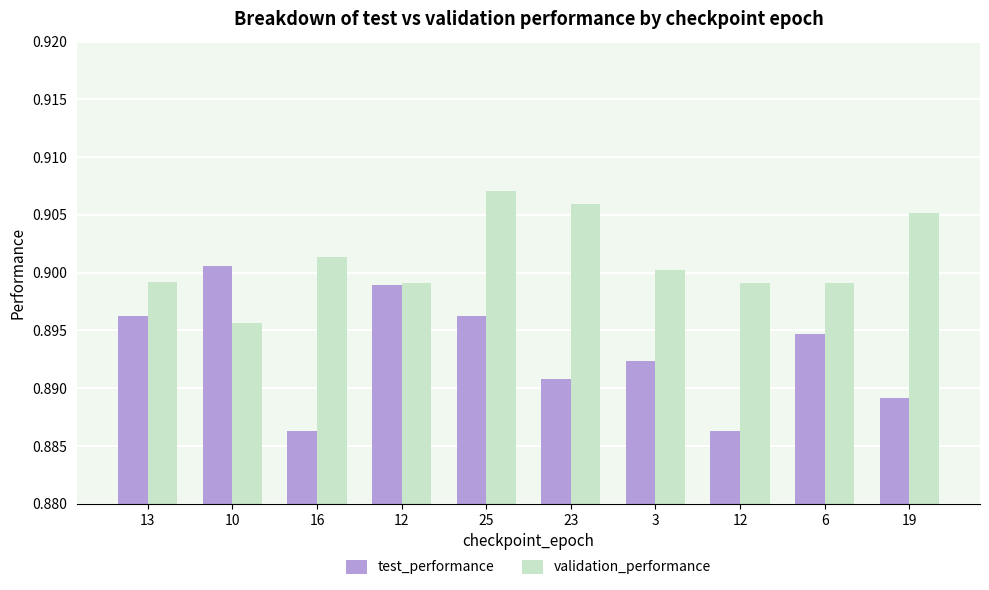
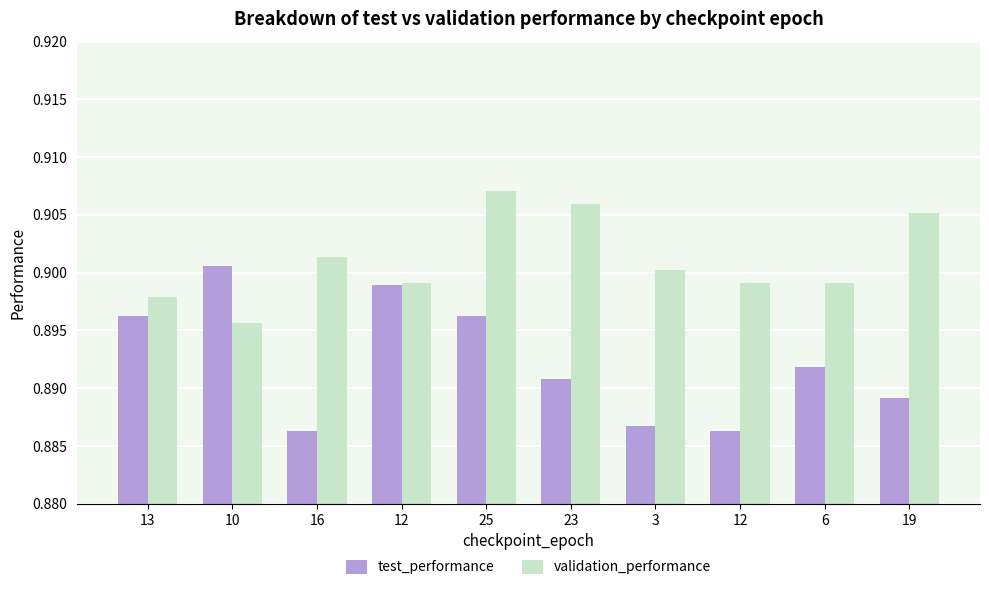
validation_performance, 13: 0.8992 -> 0.8979
test_performance, 3: 0.8924 -> 0.8867
test_performance, 6: 0.8947 -> 0.8918
